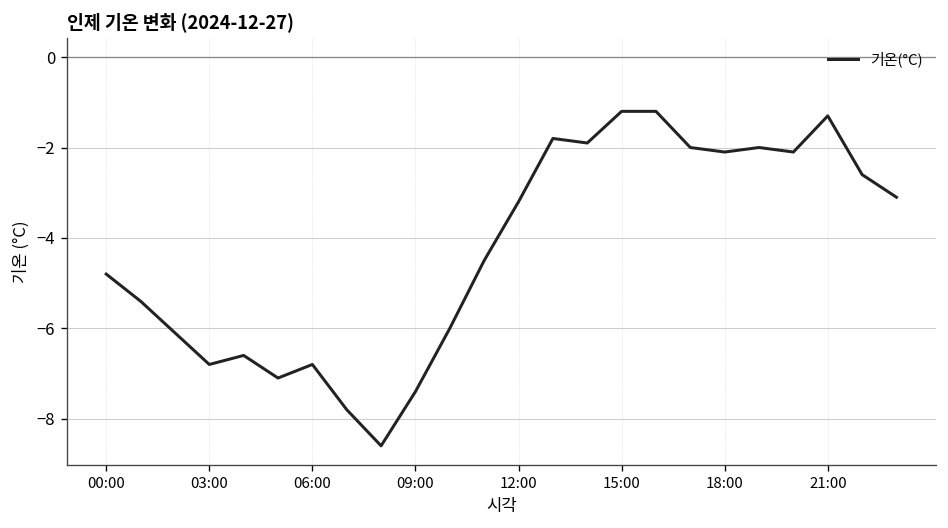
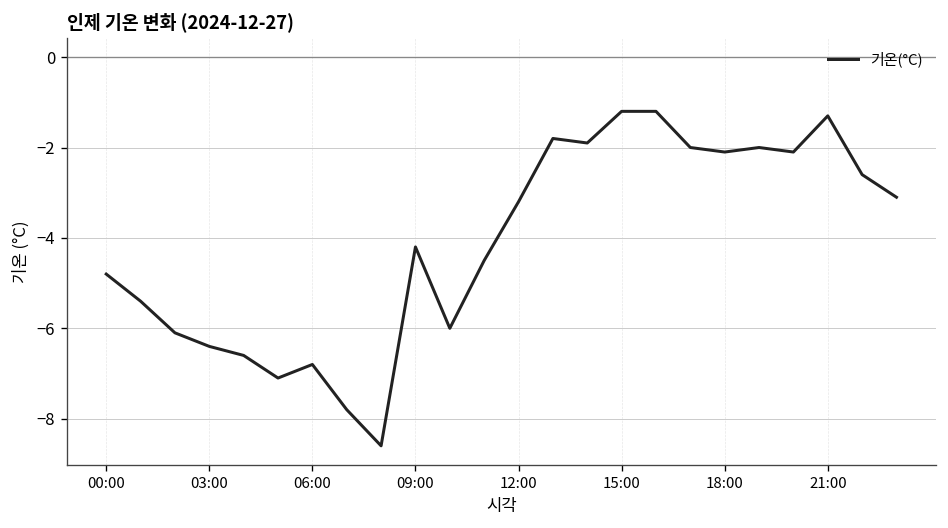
03:00: -6.8 -> -6.4
09:00: -7.4 -> -4.2
